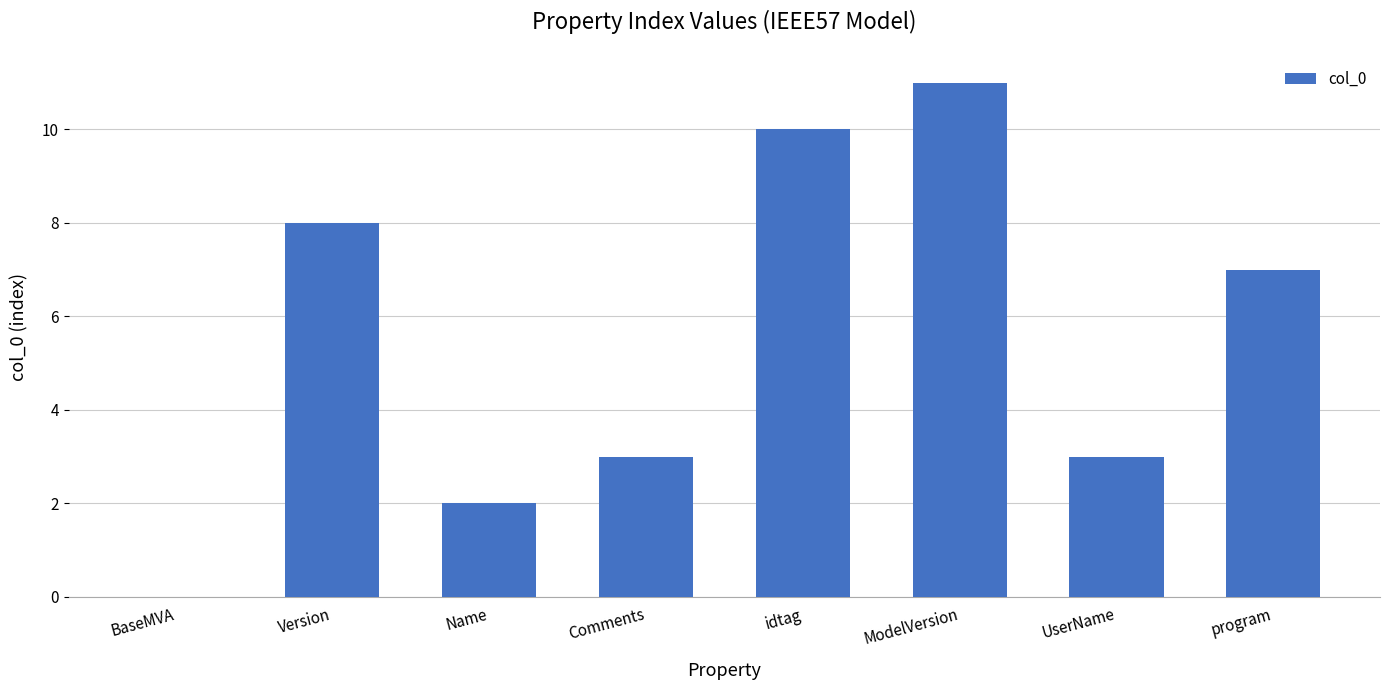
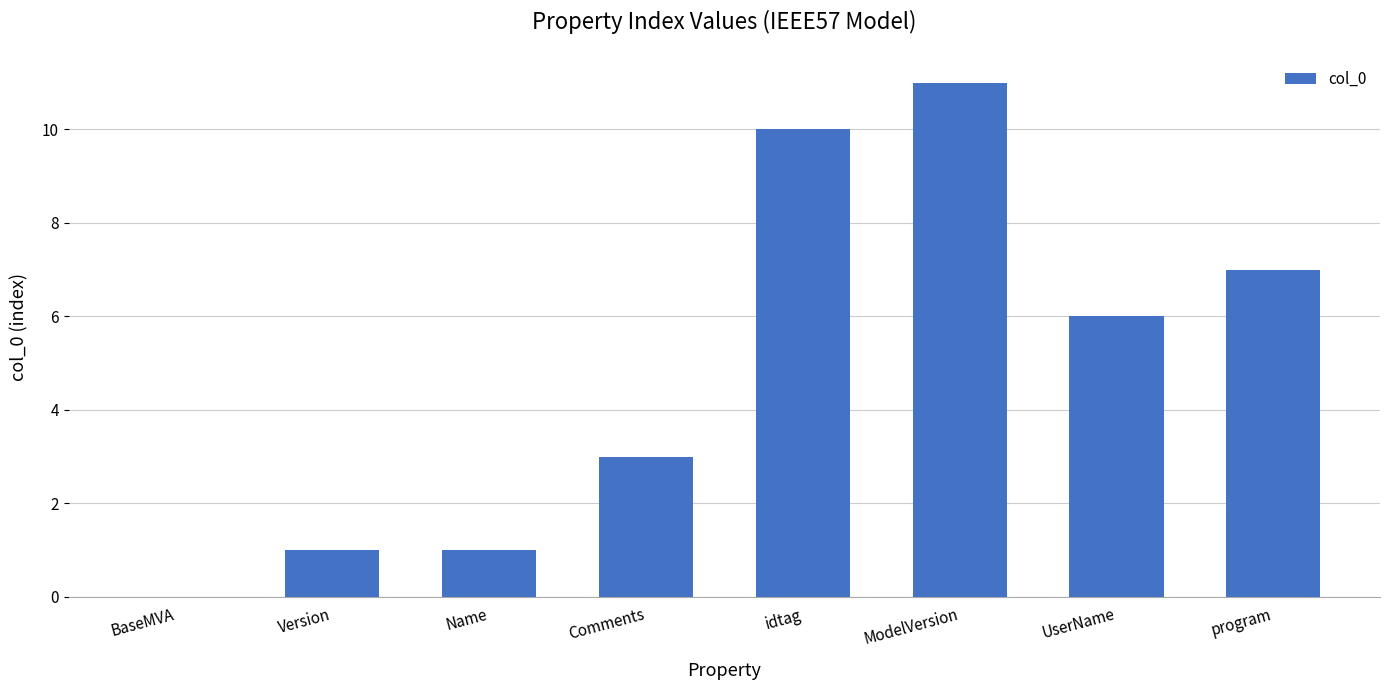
Version: 8 -> 1
Name: 2 -> 1
UserName: 3 -> 6
